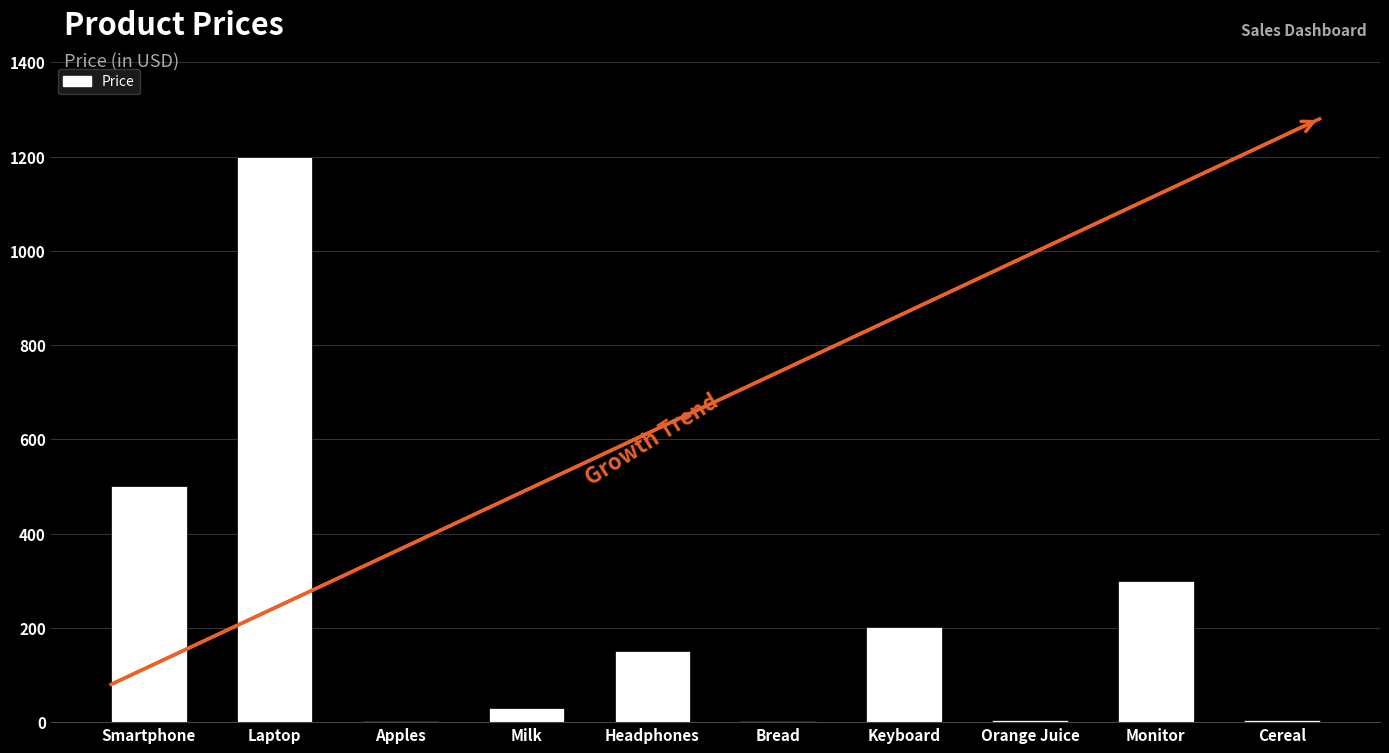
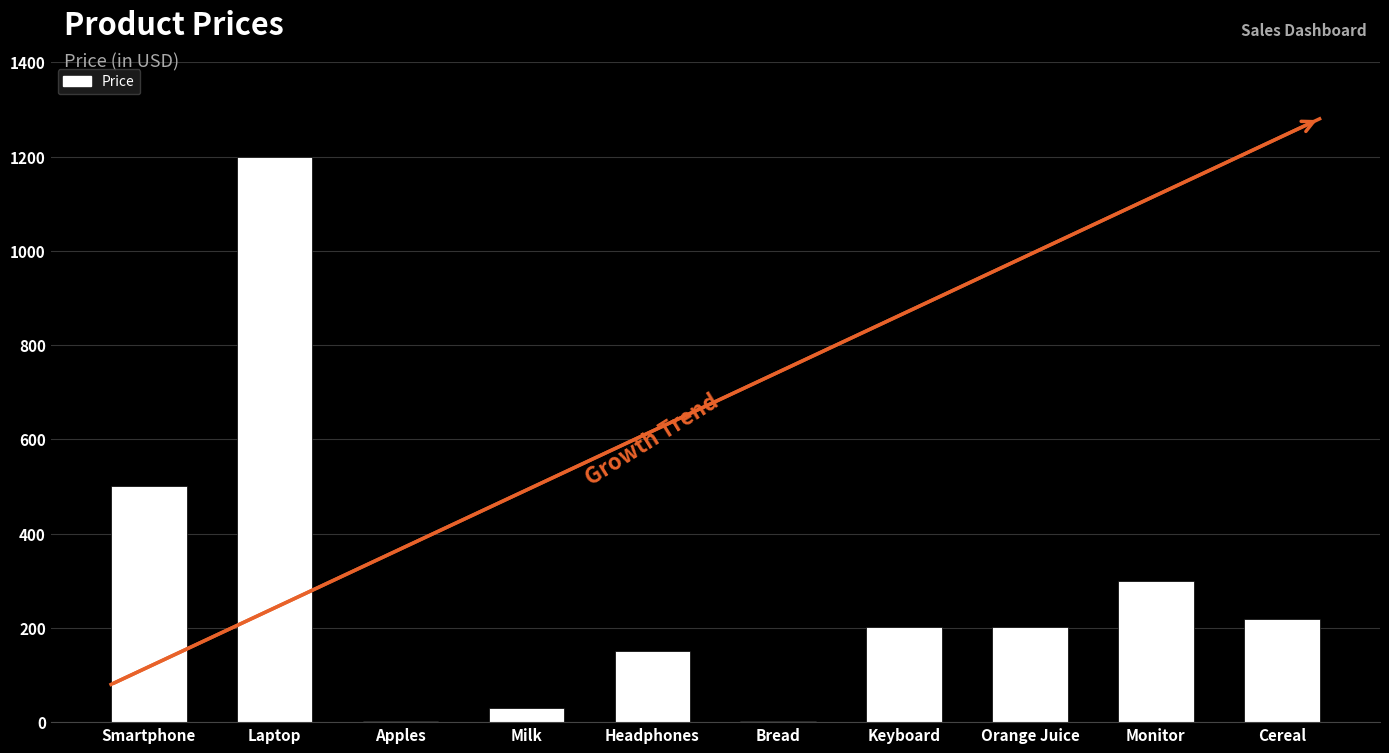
Price, Orange Juice: 0 -> 200
Price, Cereal: 10 -> 220
